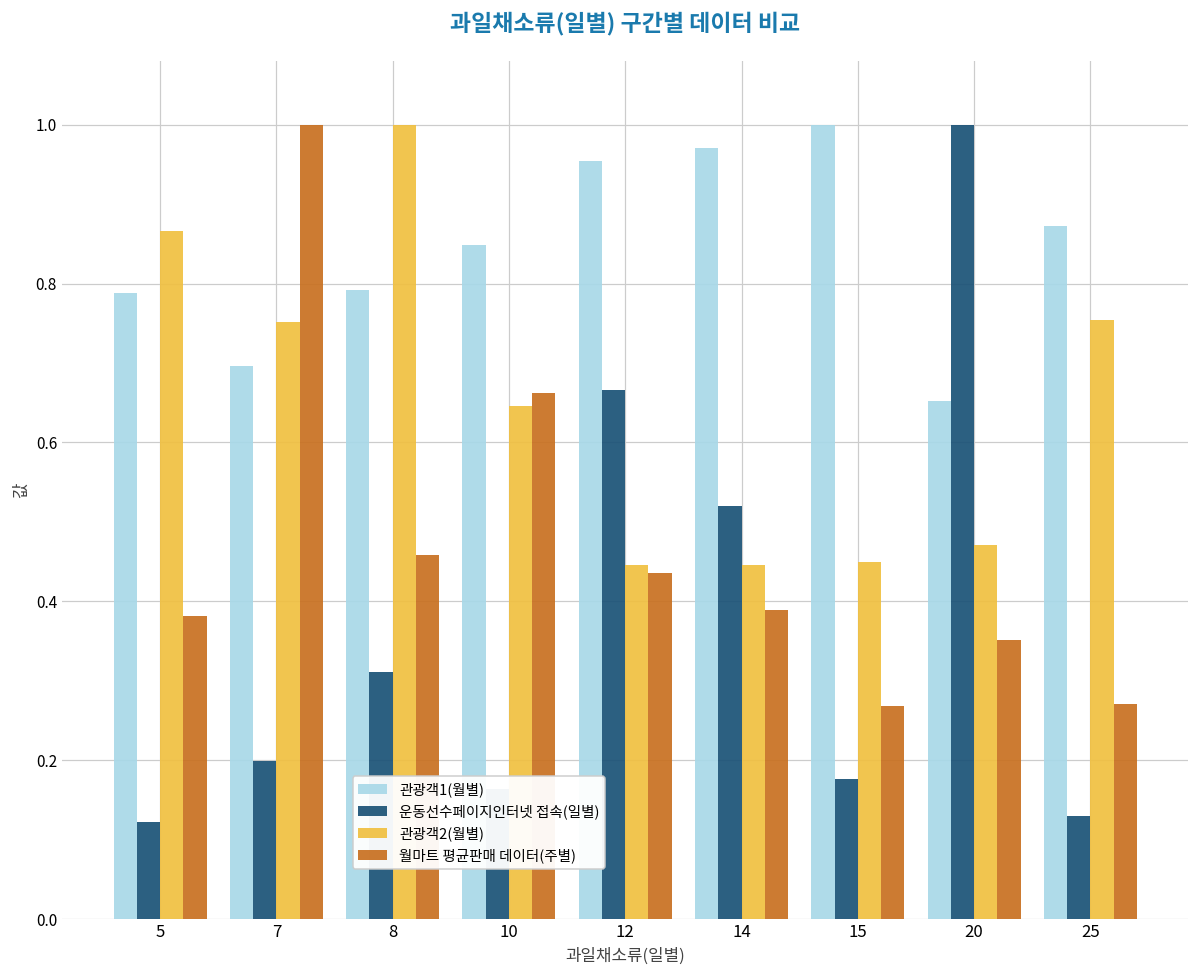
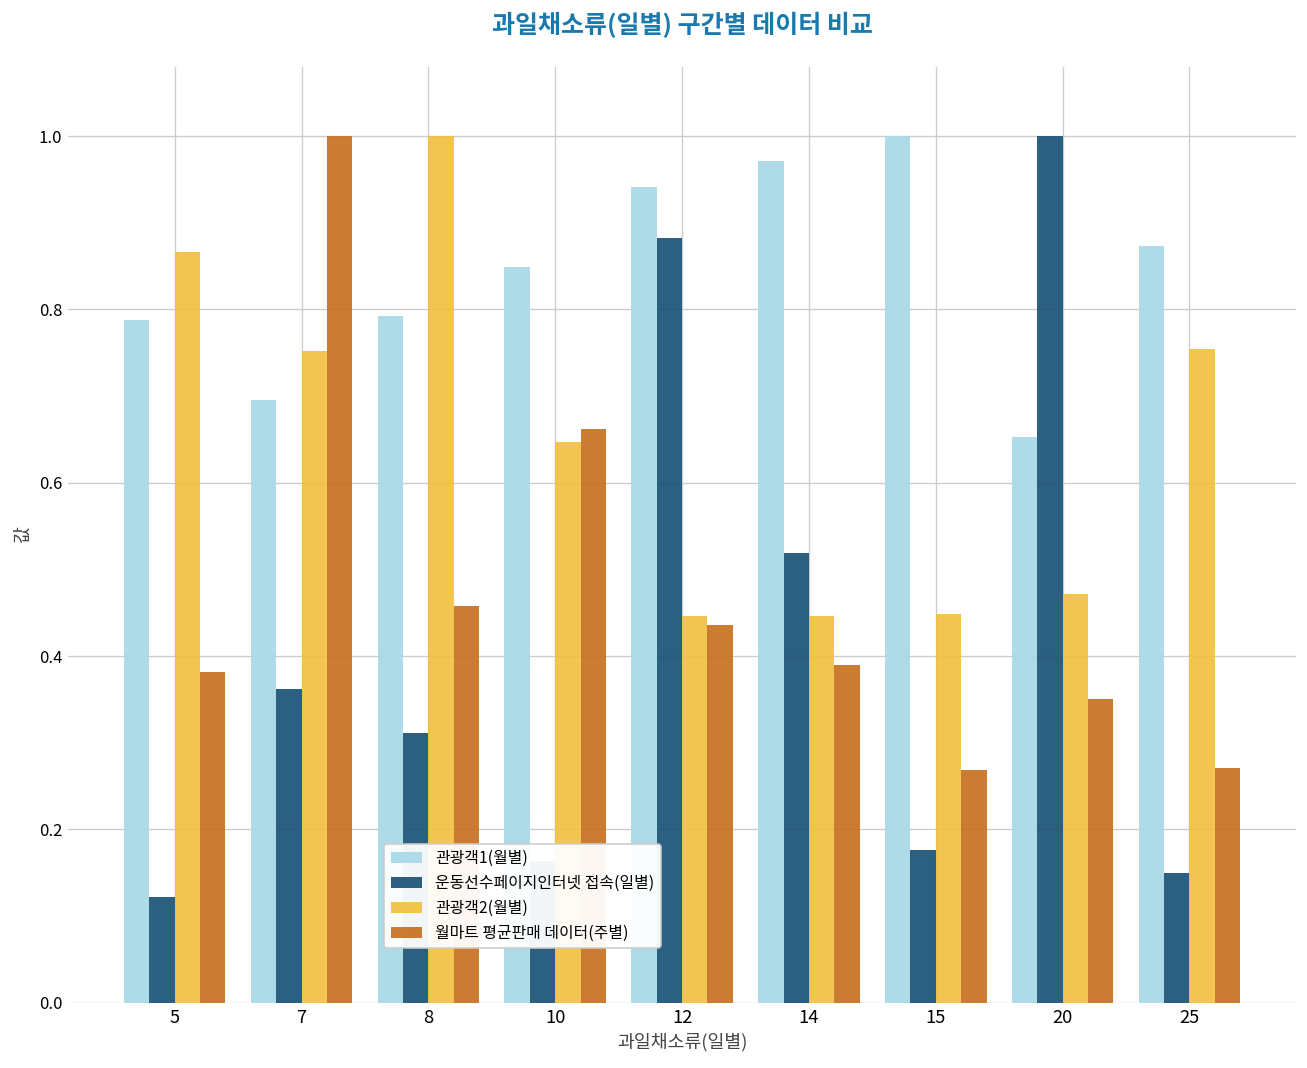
운동선수페이지인터넷 접속(일별), 7: 0.20 -> 0.36
관광객1(월별), 12: 0.95 -> 0.94
운동선수페이지인터넷 접속(일별), 12: 0.67 -> 0.88
운동선수페이지인터넷 접속(일별), 25: 0.13 -> 0.15
